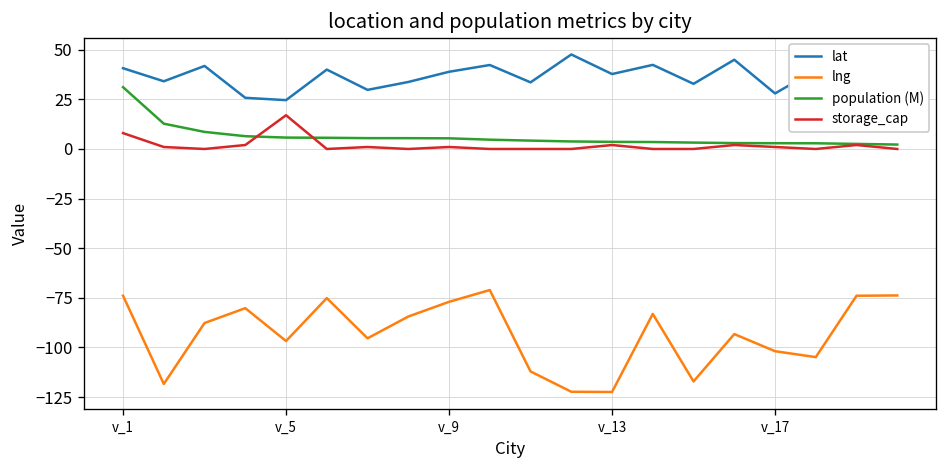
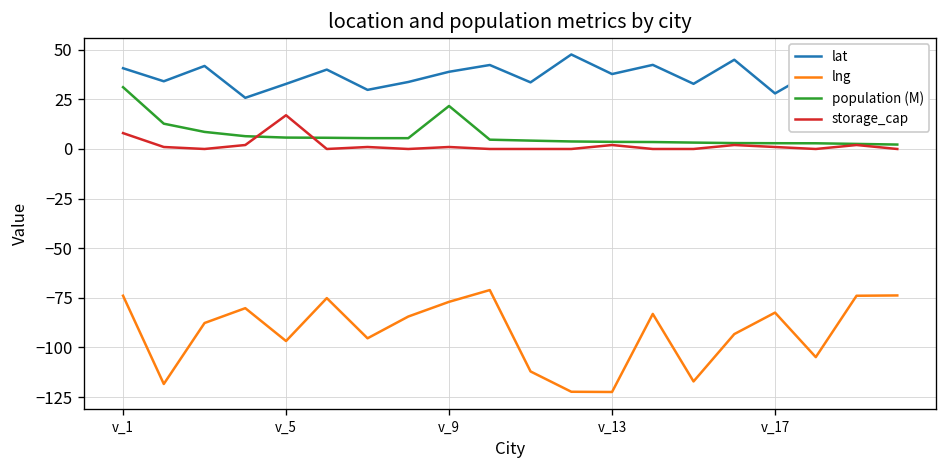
lat, v_5: 25 -> 33
population (M), v_9: 5 -> 22
lng, v_17: -102 -> -82
